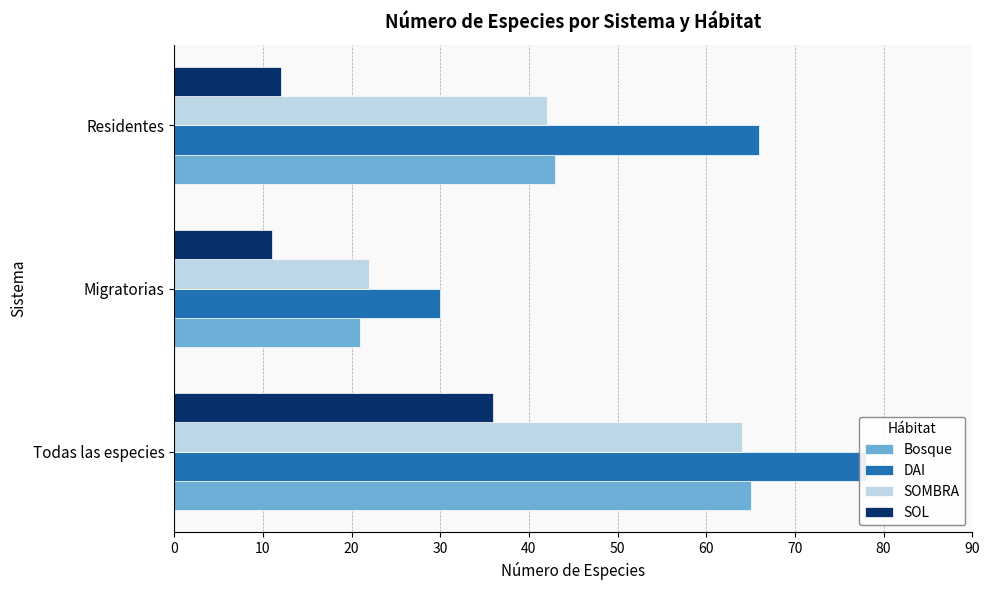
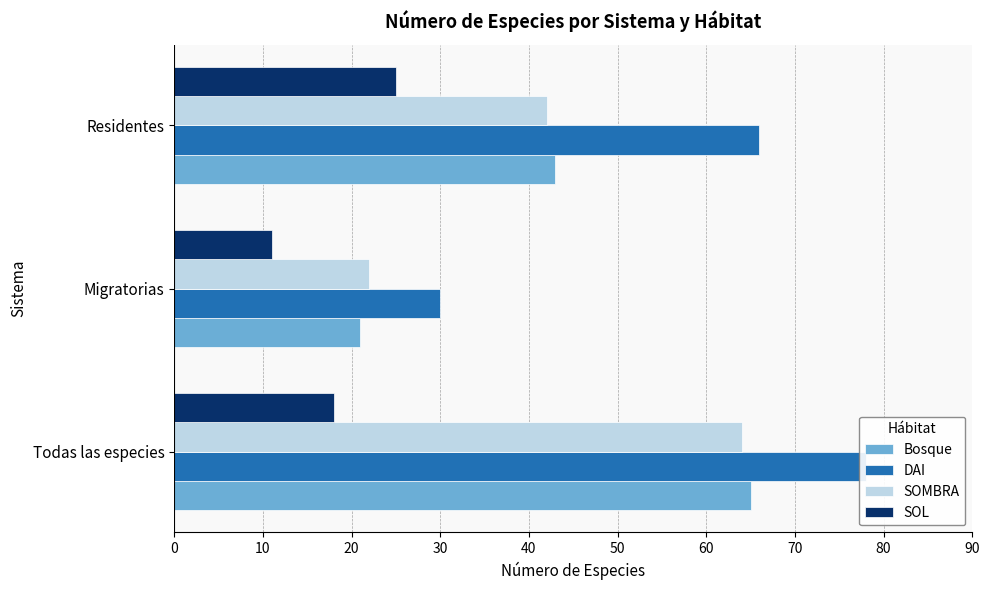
SOL, Residentes: 12 -> 25
SOL, Todas las especies: 36 -> 18
